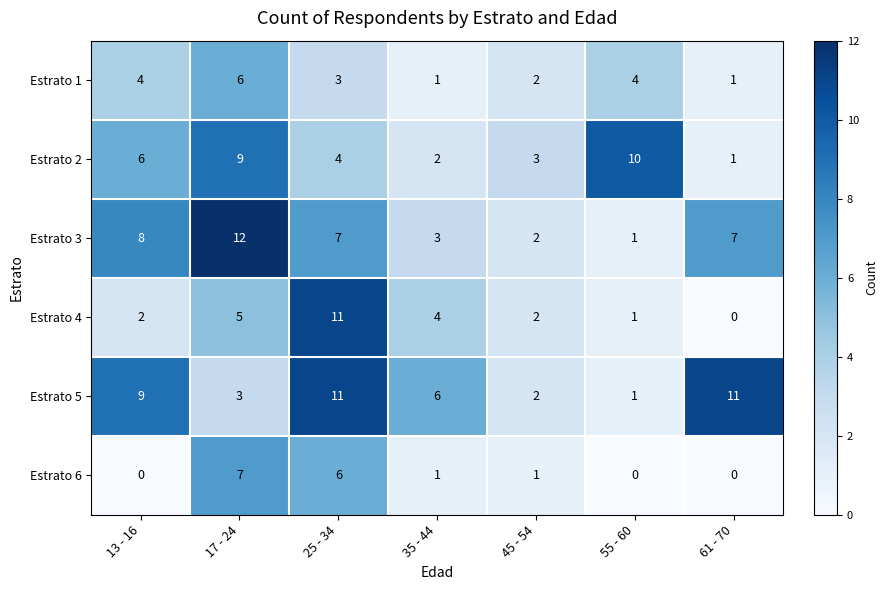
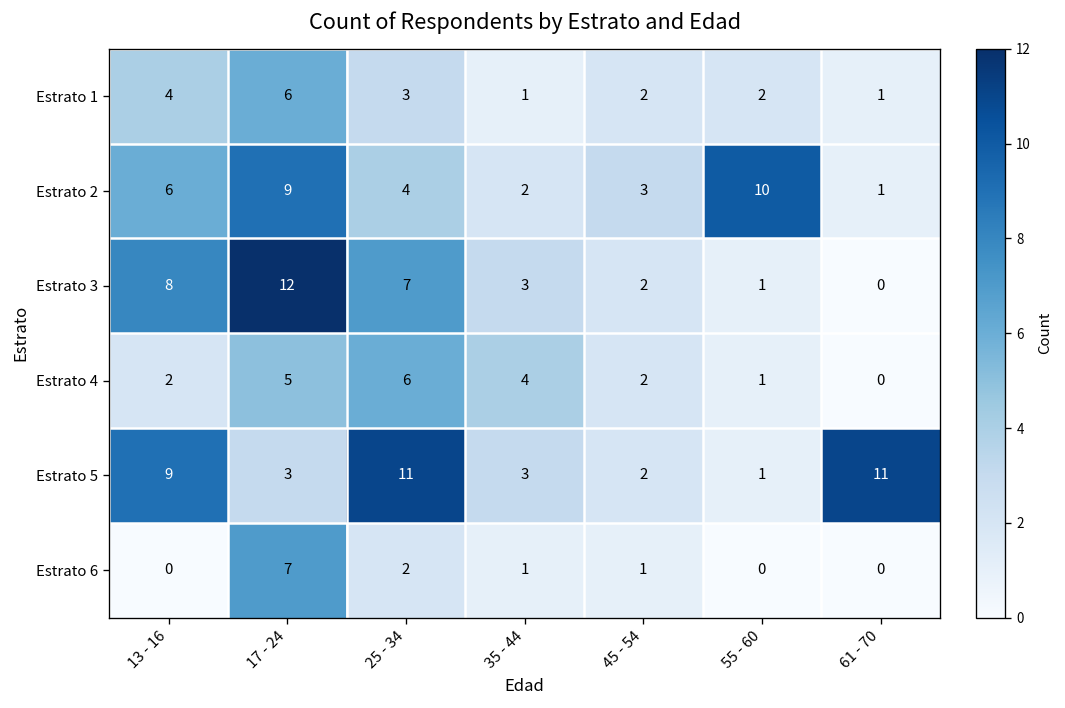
Estrato 1, 55 - 60: 4 -> 2
Estrato 3, 61 - 70: 7 -> 0
Estrato 4, 25 - 34: 11 -> 6
Estrato 5, 35 - 44: 6 -> 3
Estrato 6, 25 - 34: 6 -> 2
